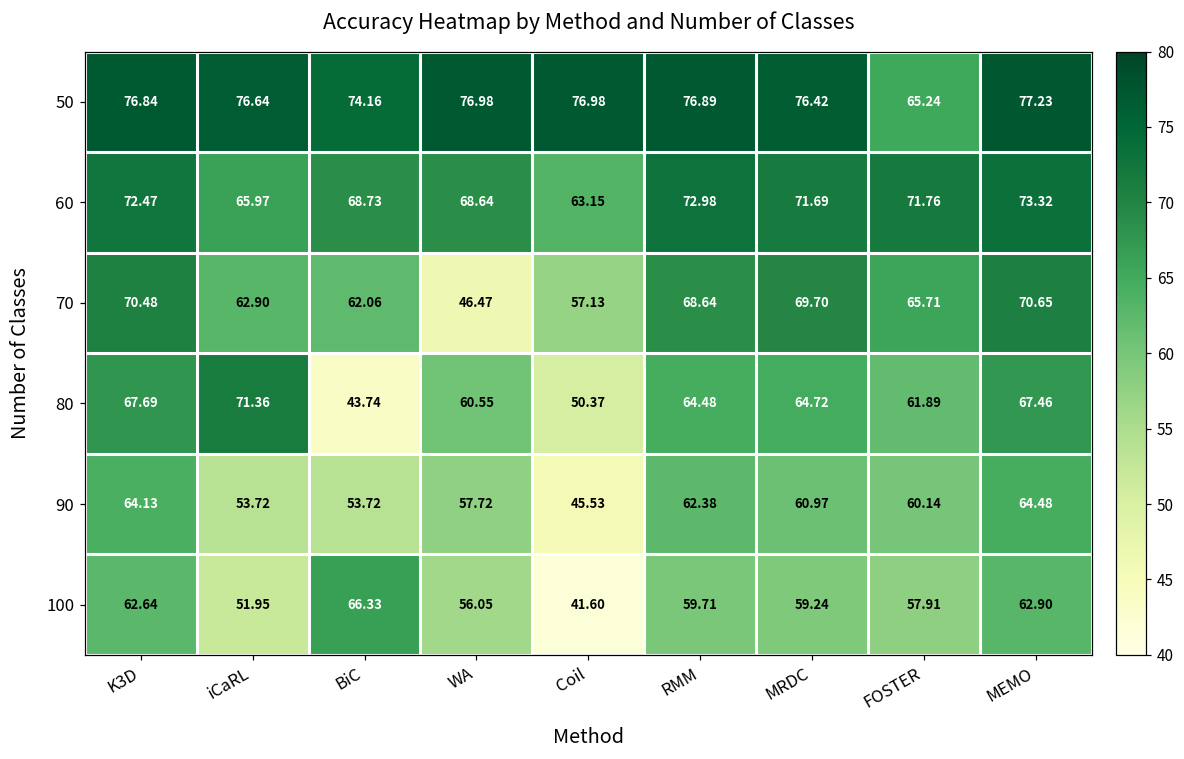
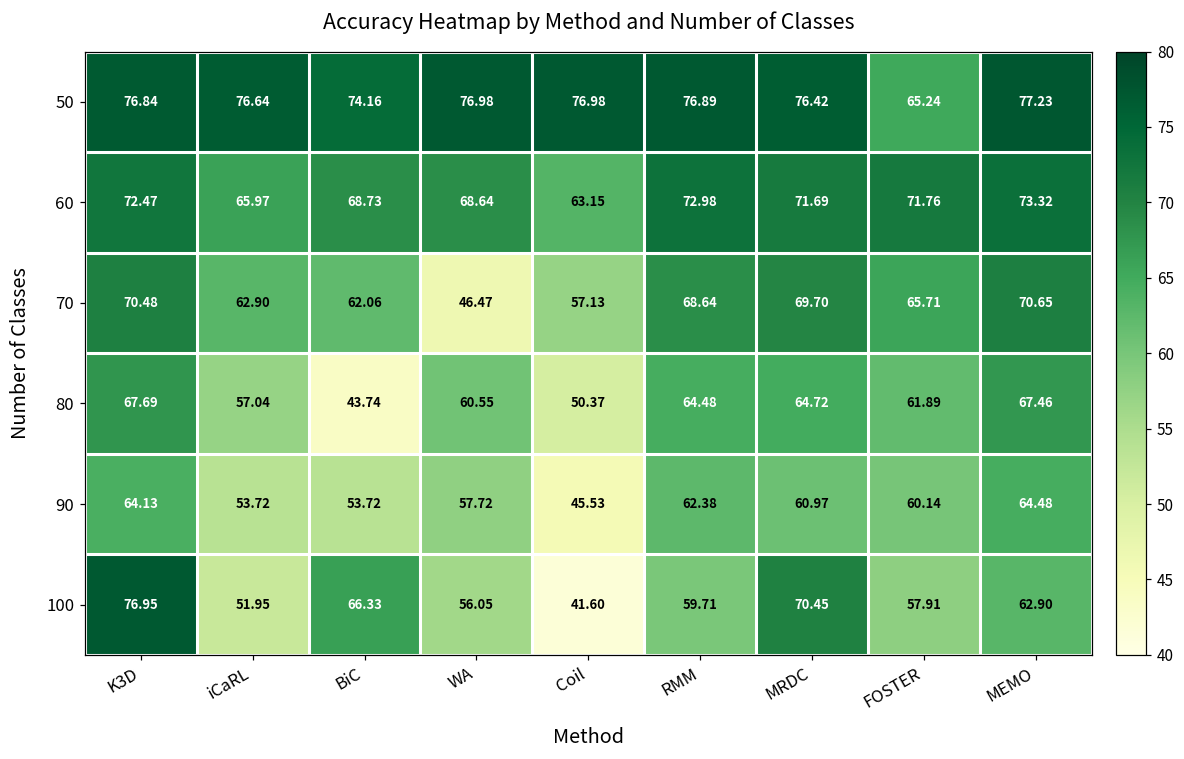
80, iCaRL: 71.36 -> 57.04
100, K3D: 62.64 -> 76.95
100, MRDC: 59.24 -> 70.45
